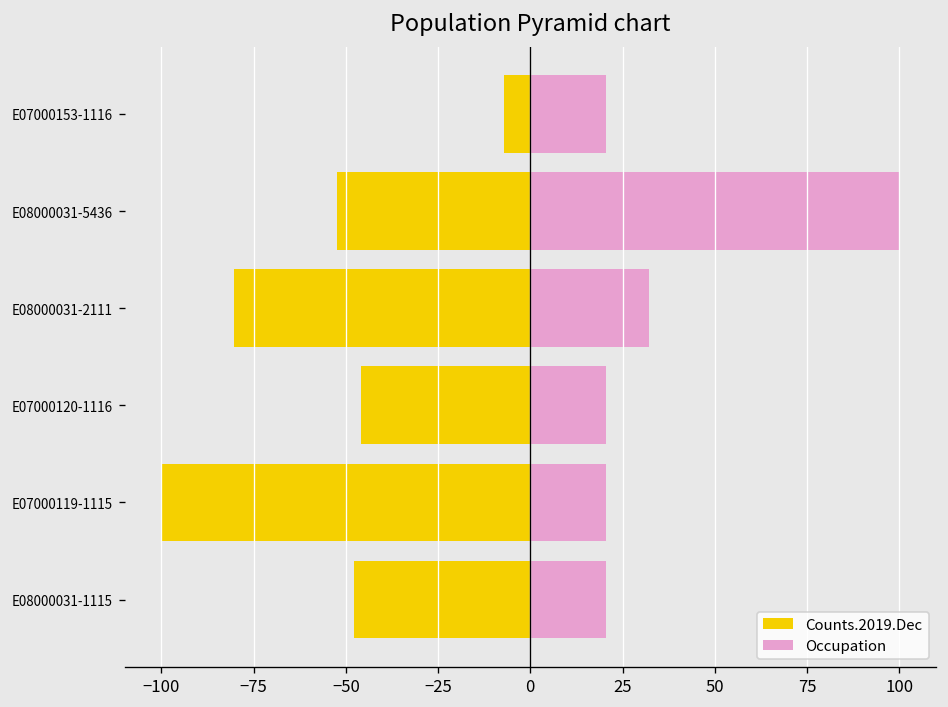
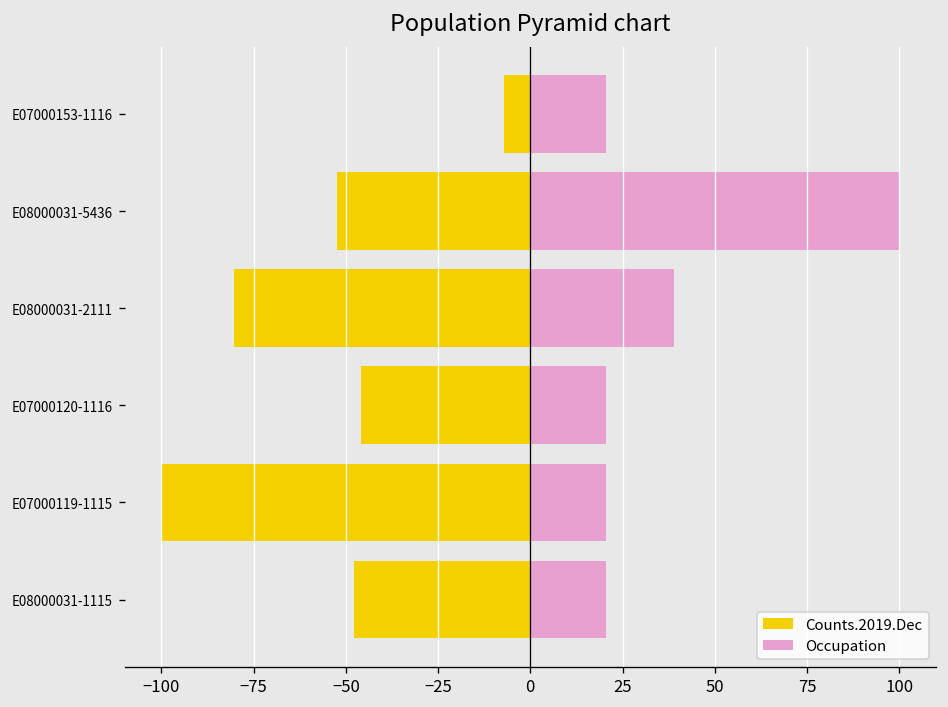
Occupation, E08000031-2111: 32 -> 39
